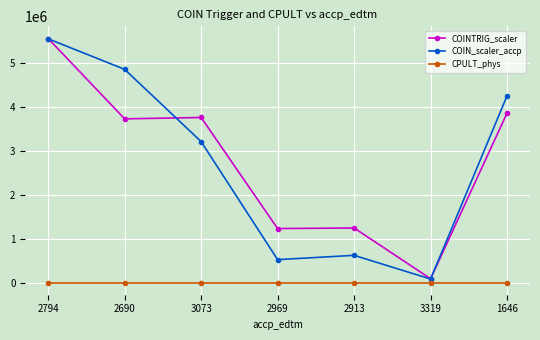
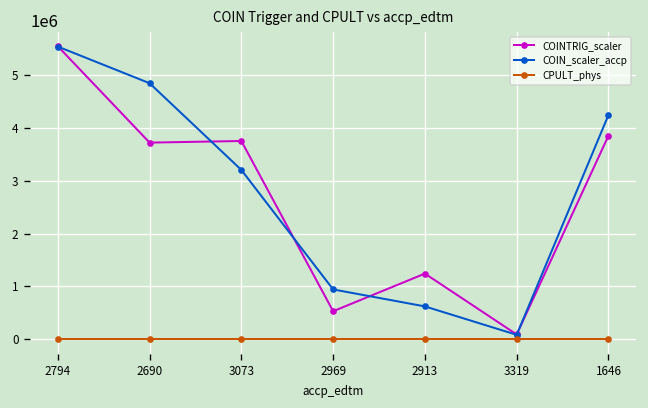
COINTRIG_scaler, 2969: 1200000 -> 500000
COIN_scaler_accp, 2969: 500000 -> 900000
